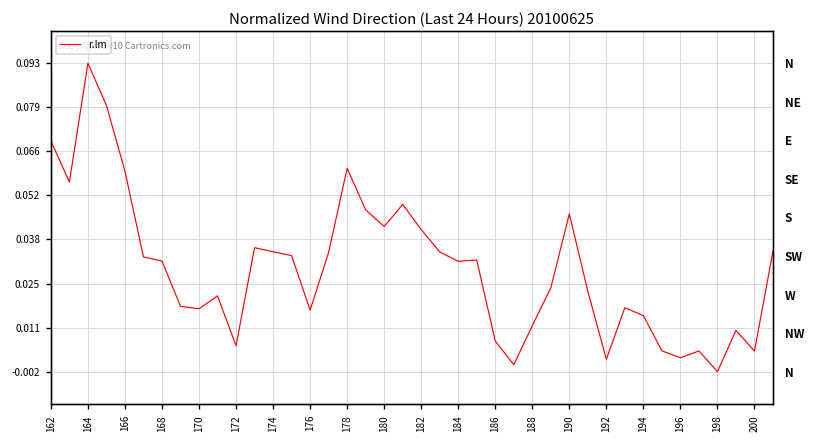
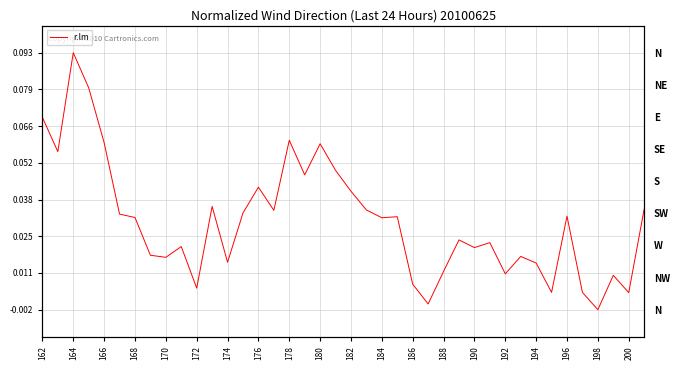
174: 0.035 -> 0.015
176: 0.017 -> 0.043
180: 0.042 -> 0.059
190: 0.046 -> 0.021
192: 0.002 -> 0.011
196: 0.002 -> 0.032
